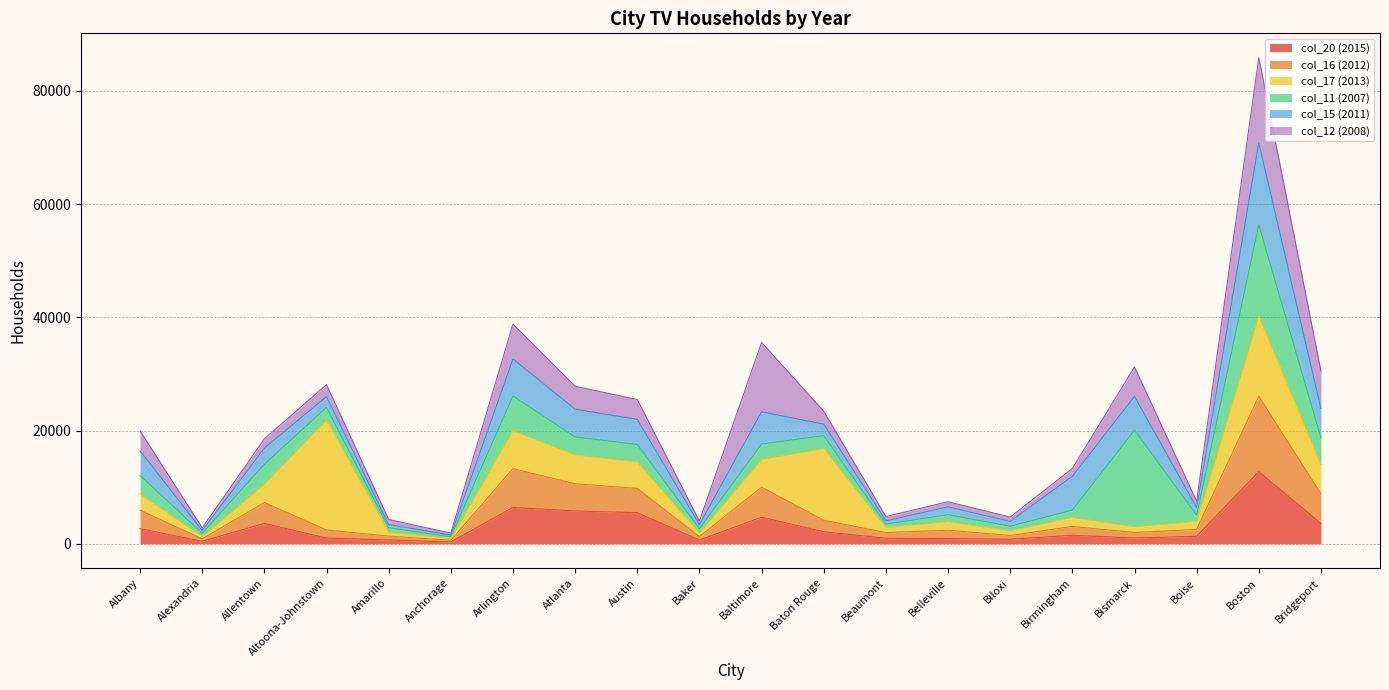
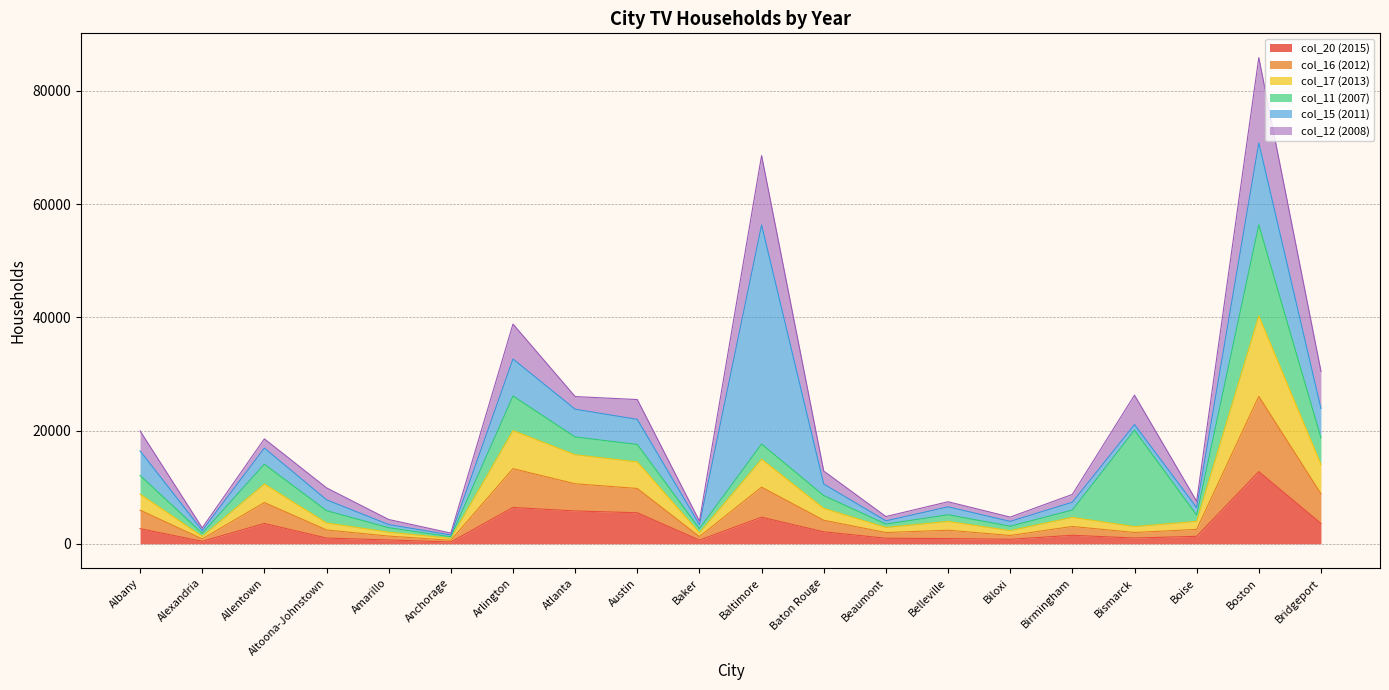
col_17 (2013), Altoona-Johnstown: 19000 -> 1000
col_12 (2008), Atlanta: 4000 -> 2000
col_15 (2011), Baltimore: 6000 -> 39000
col_17 (2013), Baton Rouge: 13000 -> 2000
col_15 (2011), Birmingham: 6000 -> 1000
col_15 (2011), Bismarck: 6000 -> 1000
